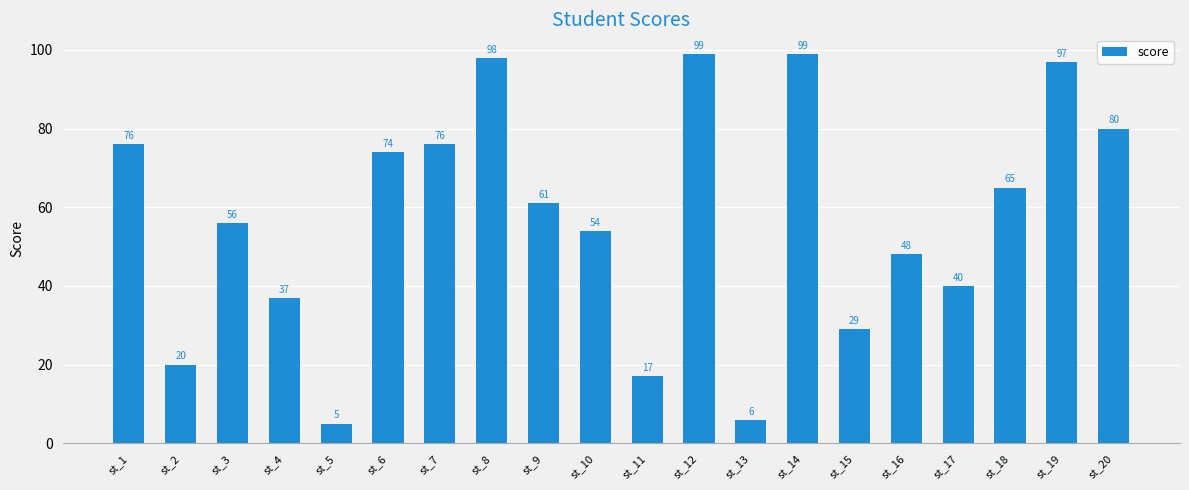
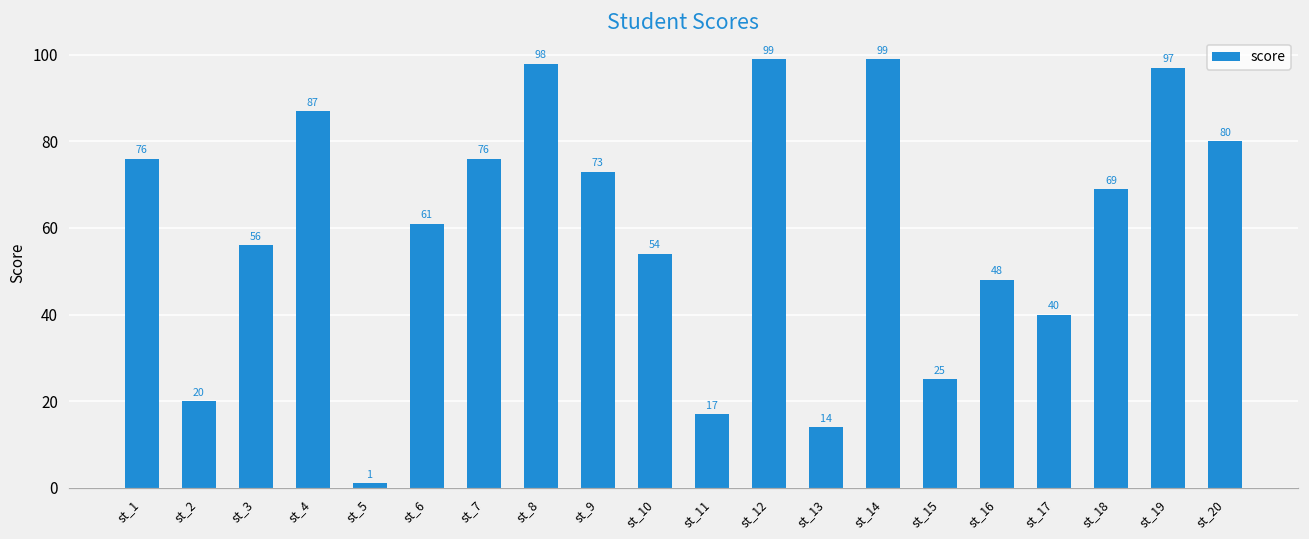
st_4: 37 -> 87
st_5: 5 -> 1
st_6: 74 -> 61
st_9: 61 -> 73
st_13: 6 -> 14
st_15: 29 -> 25
st_18: 65 -> 69
